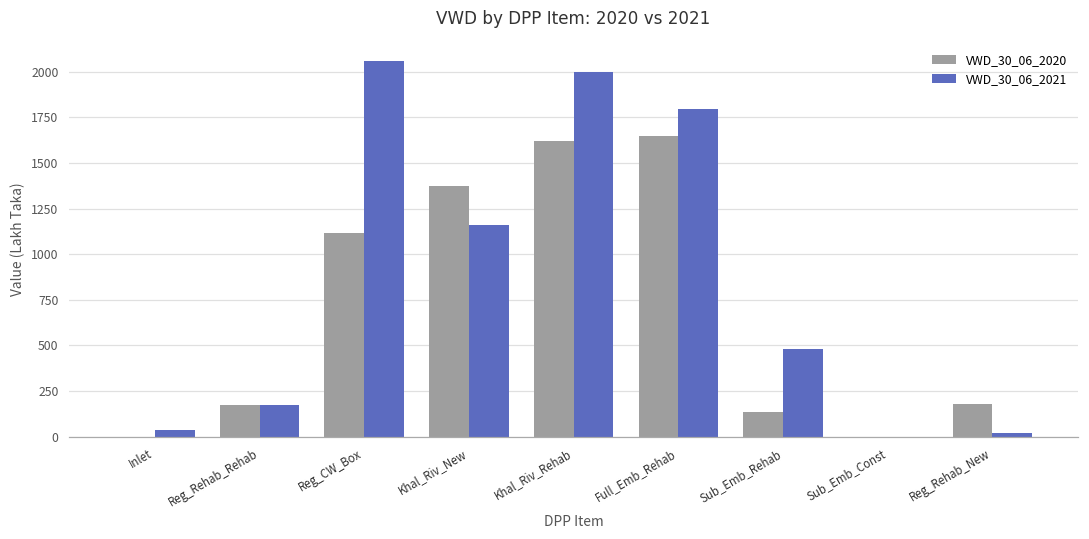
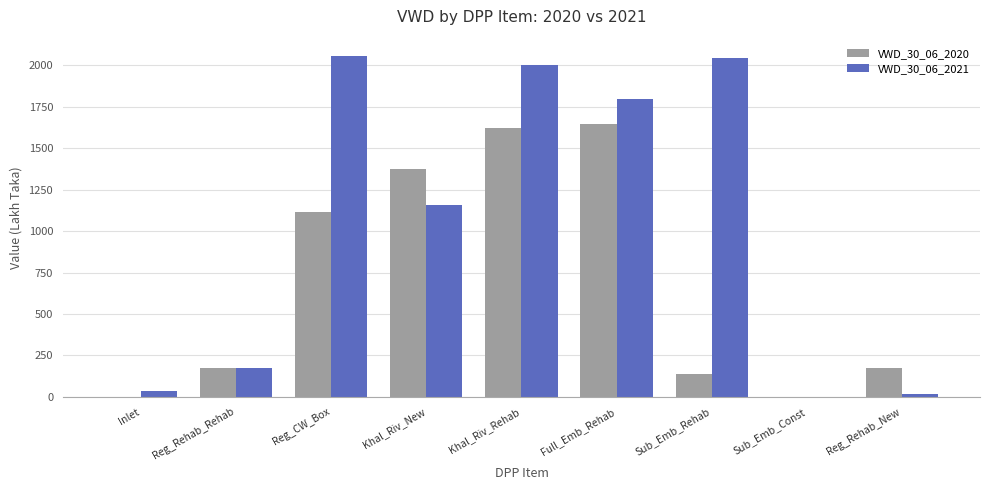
VWD_30_06_2021, Sub_Emb_Rehab: 480 -> 2040
